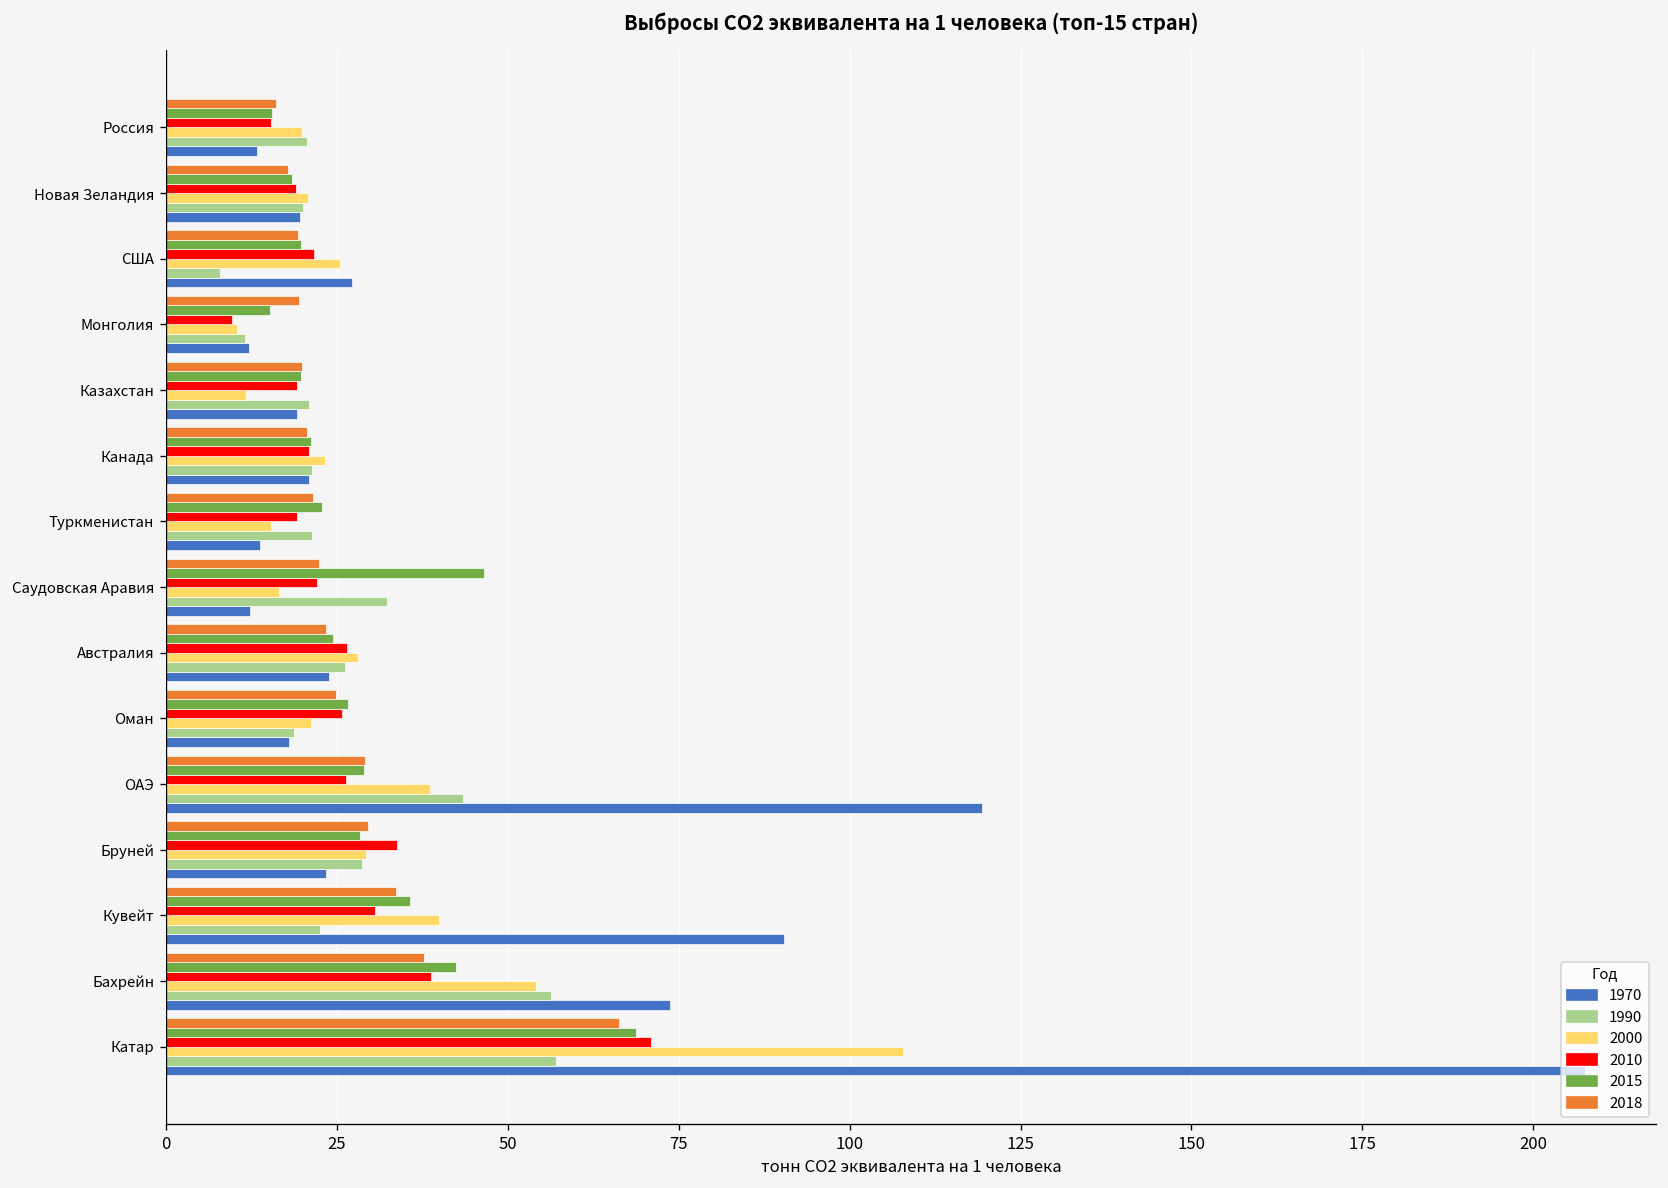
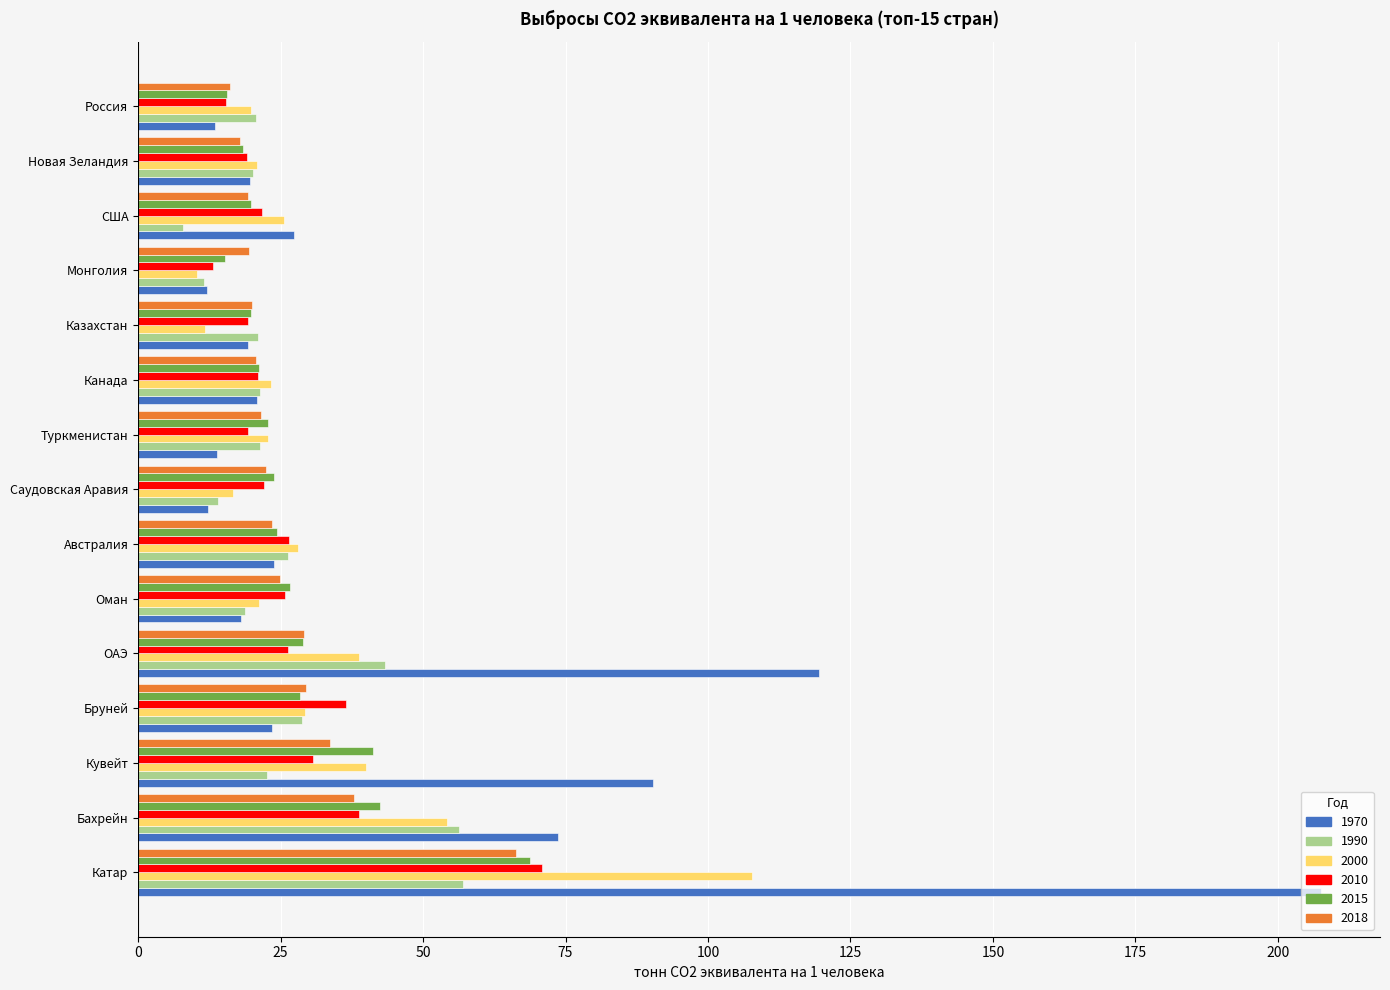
2010, Монголия: 10 -> 13
2000, Туркменистан: 15 -> 23
2015, Саудовская Аравия: 47 -> 24
1990, Саудовская Аравия: 32 -> 14
2010, Бруней: 34 -> 36
2015, Кувейт: 36 -> 41
